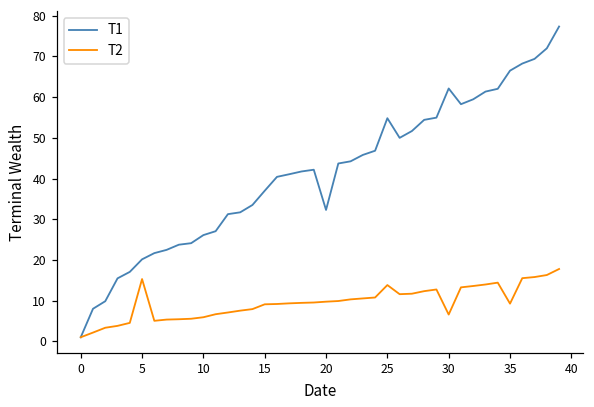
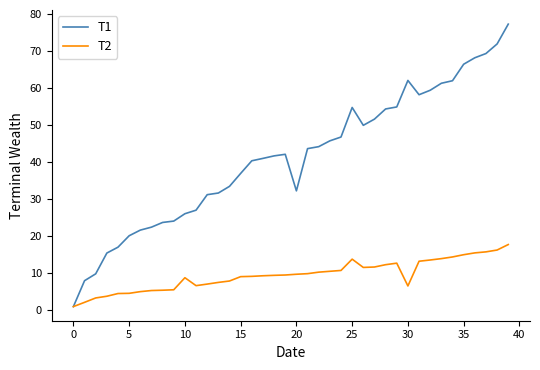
T2, 5: 15 -> 5
T2, 10: 6 -> 9
T2, 35: 9 -> 15
